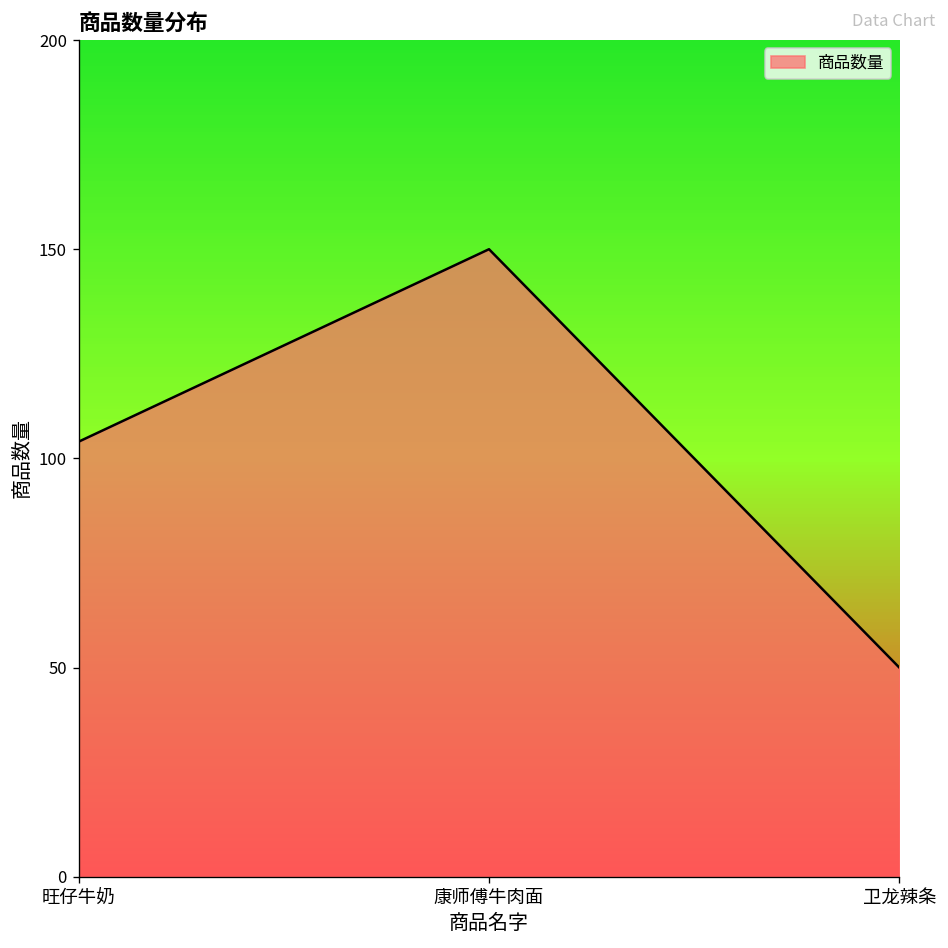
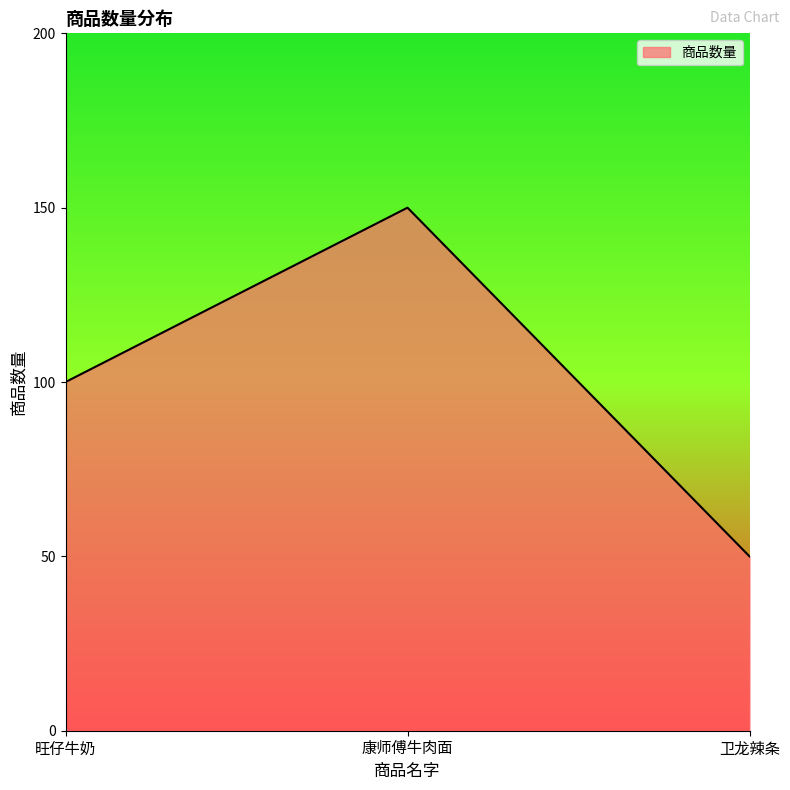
旺仔牛奶: 104 -> 100
